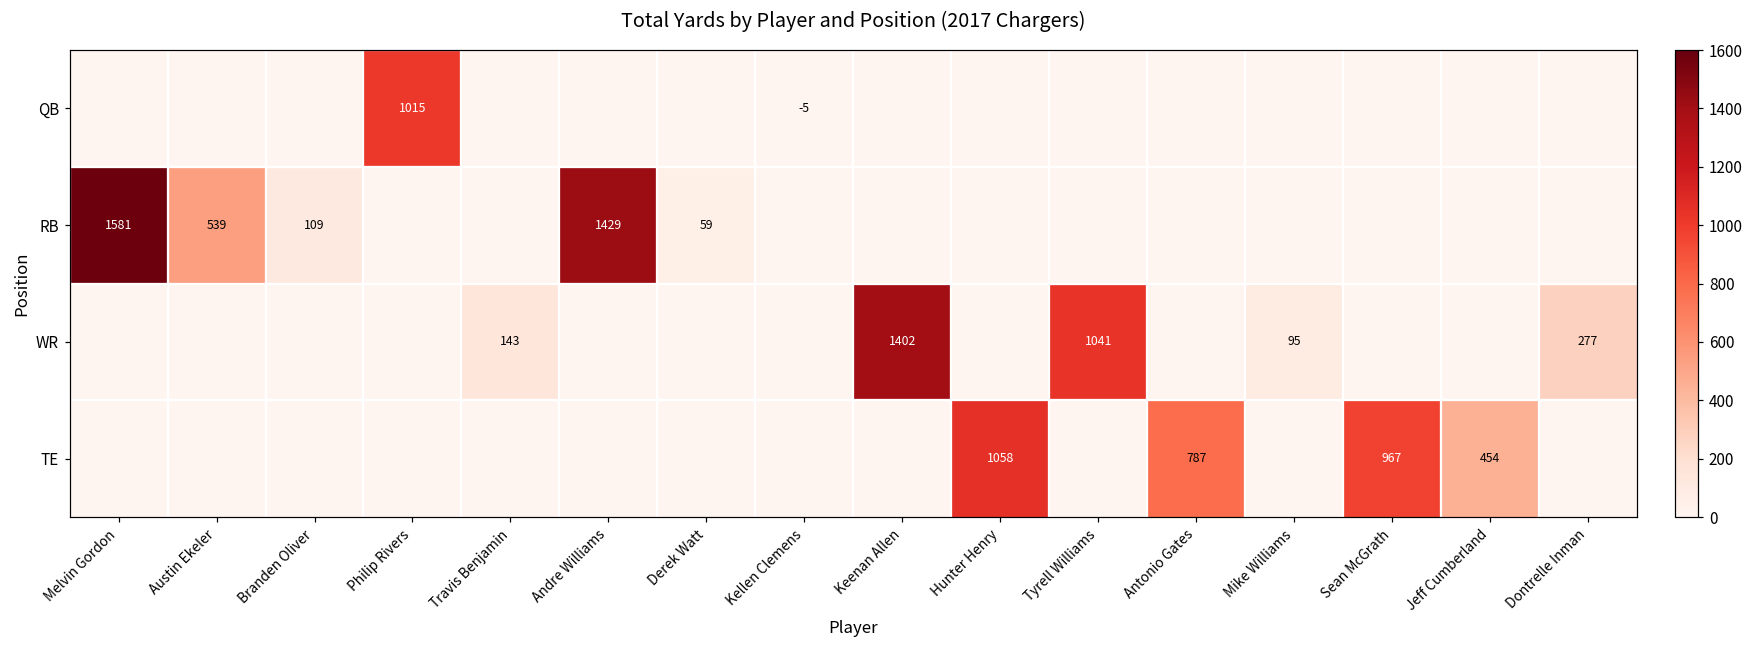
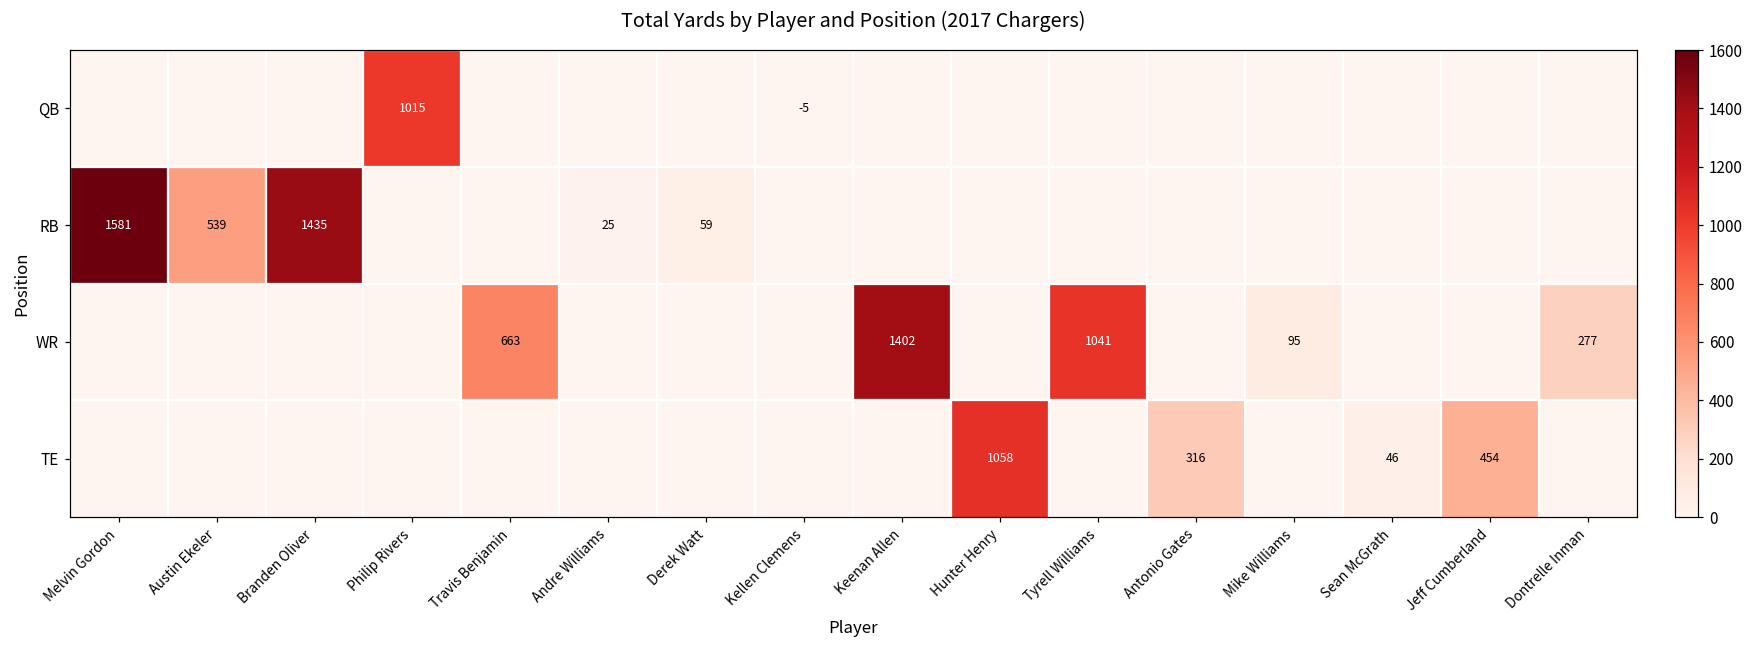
RB, Branden Oliver: 109 -> 1435
RB, Andre Williams: 1429 -> 25
WR, Travis Benjamin: 143 -> 663
TE, Antonio Gates: 787 -> 316
TE, Sean McGrath: 967 -> 46
